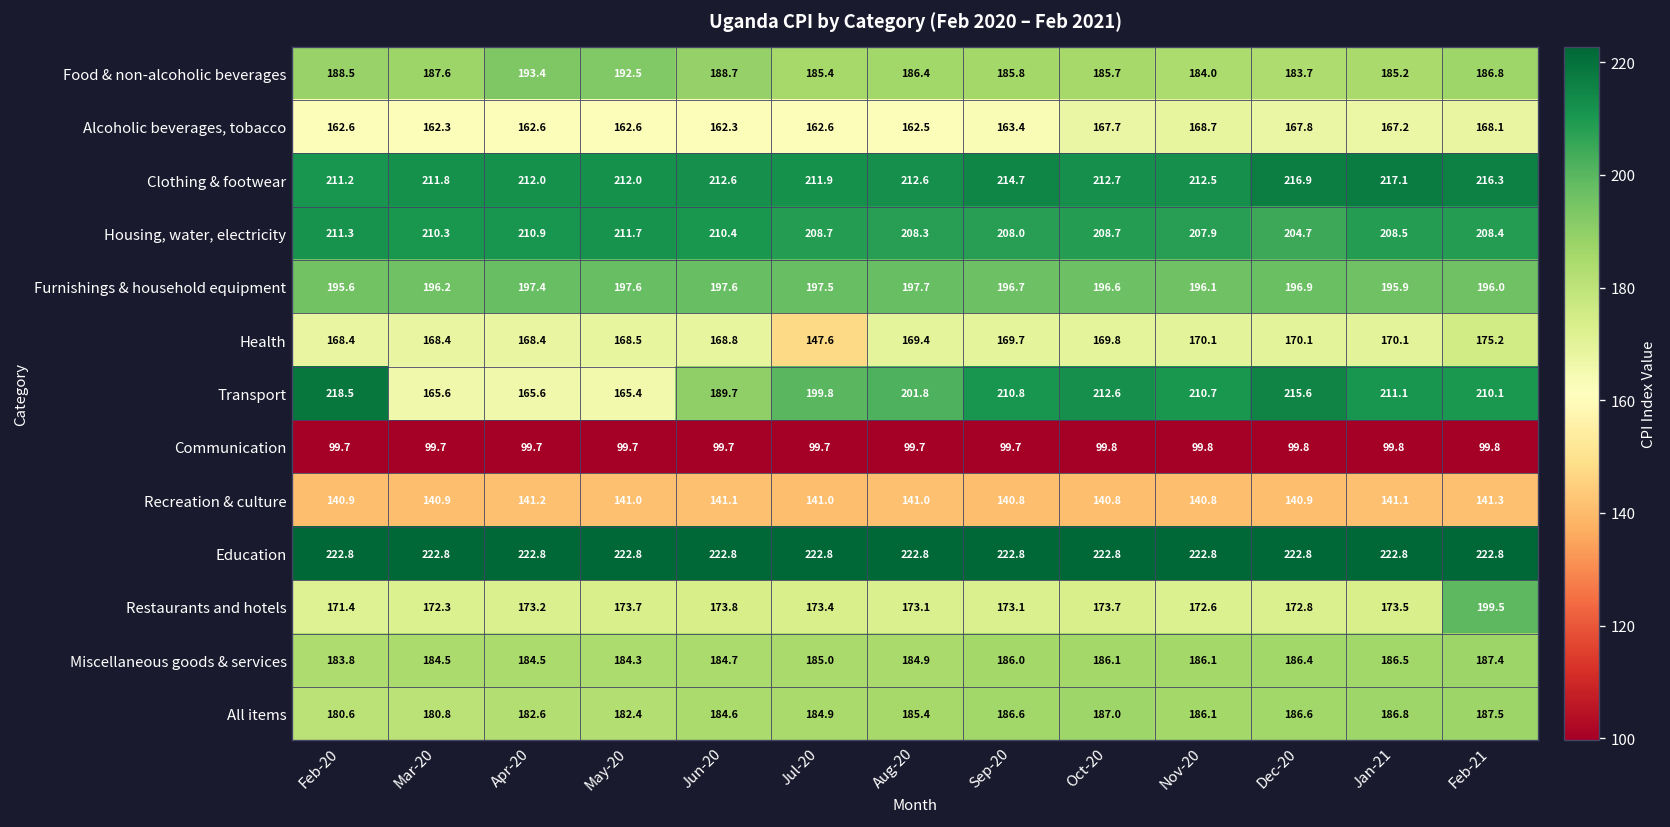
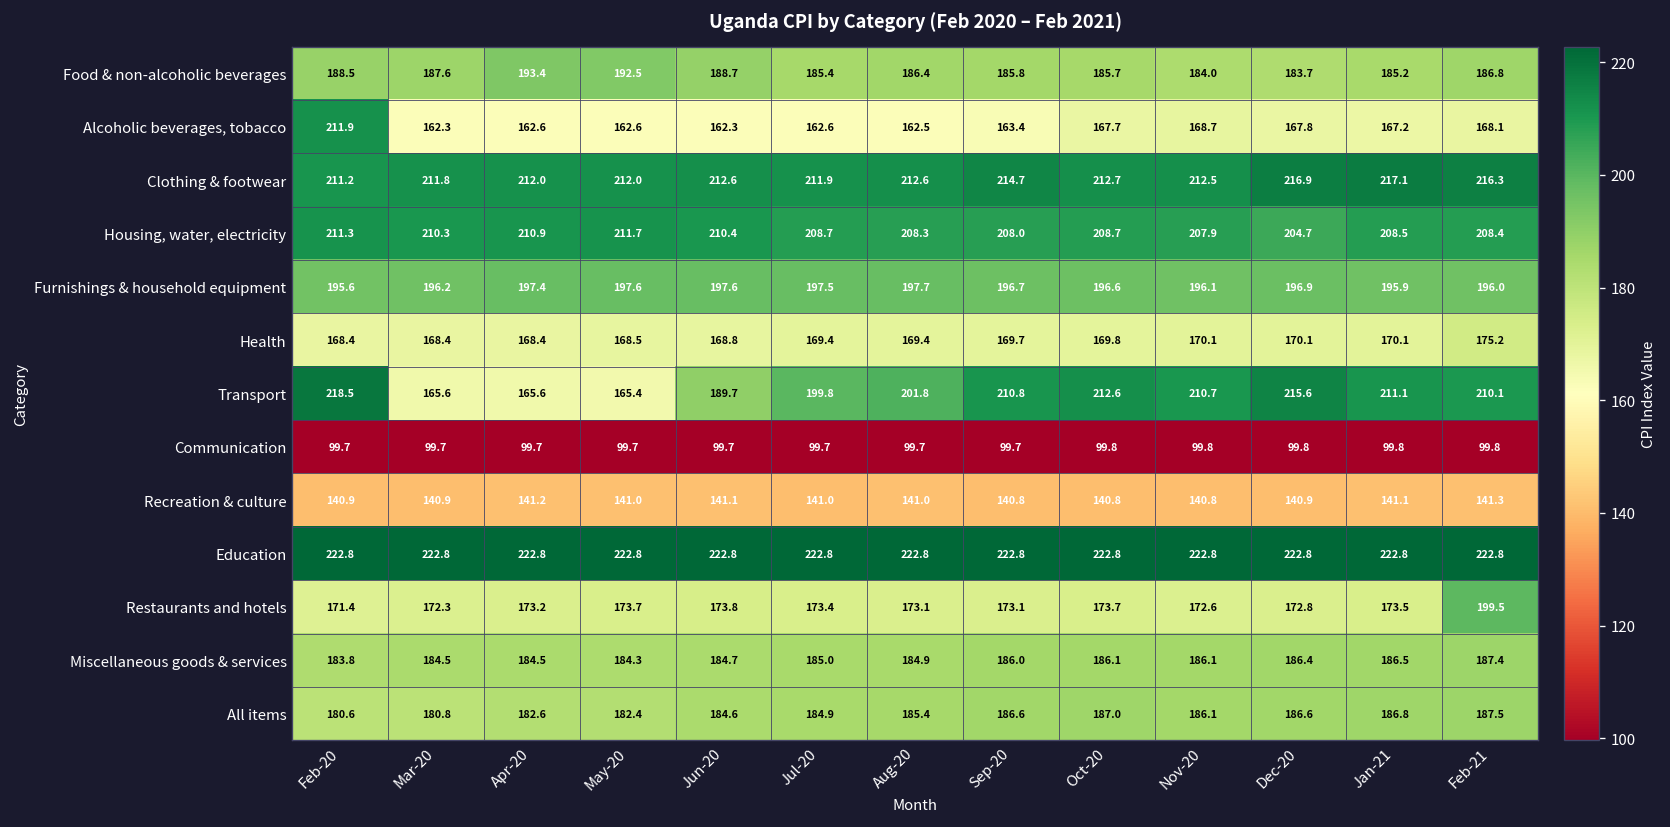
Alcoholic beverages, tobacco, Feb-20: 162.6 -> 211.9
Health, Jul-20: 147.6 -> 169.4
